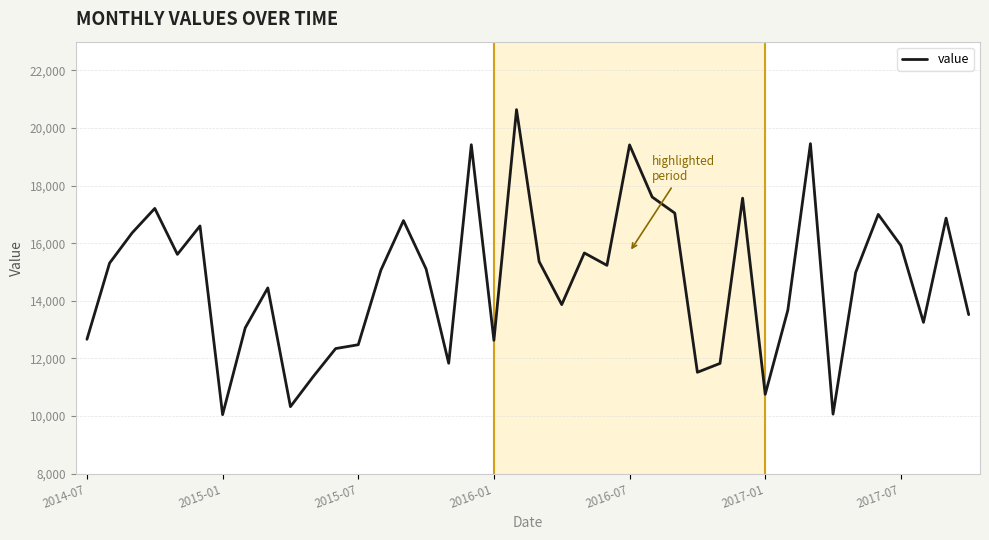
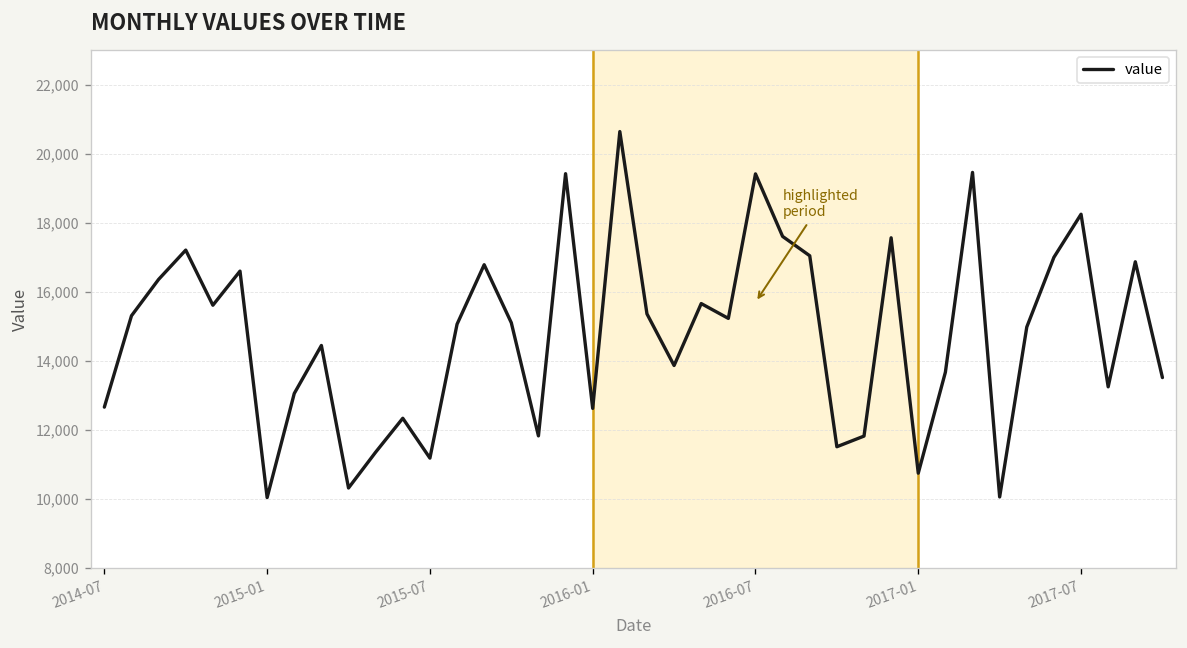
2015-07: 12,500 -> 11,200
2017-07: 15,900 -> 18,200
